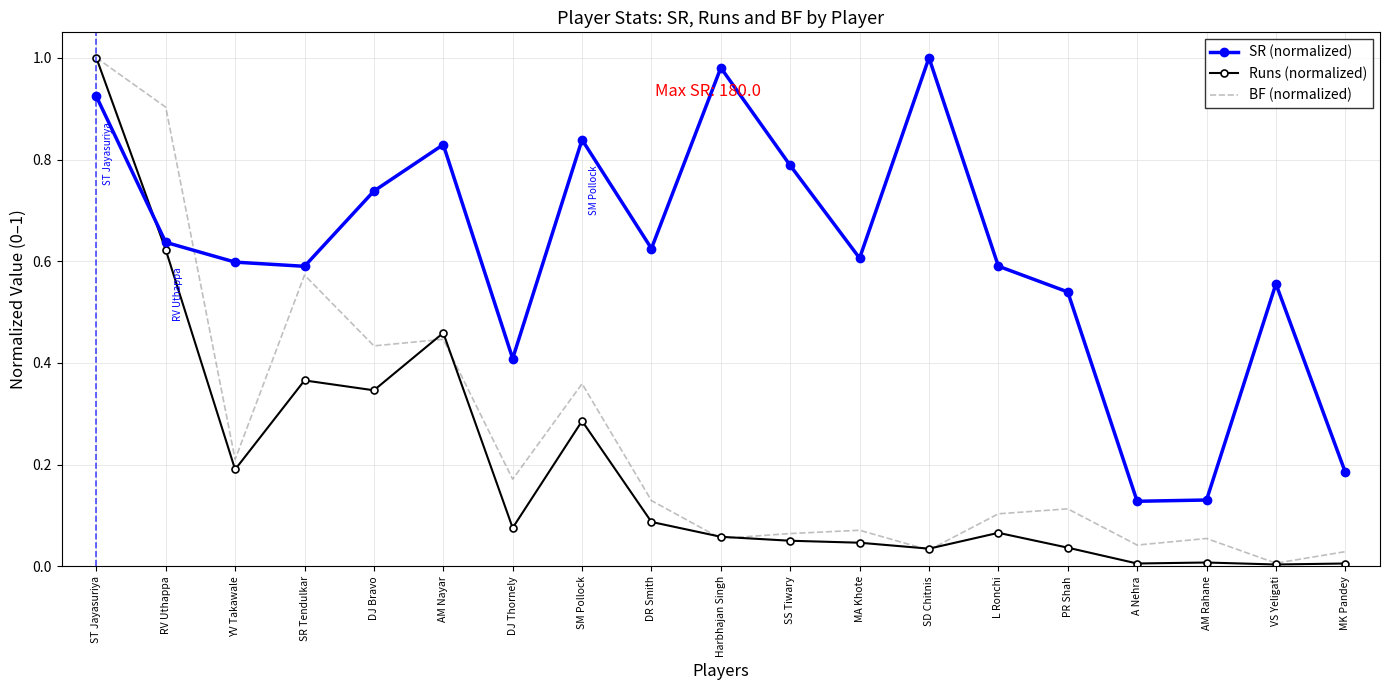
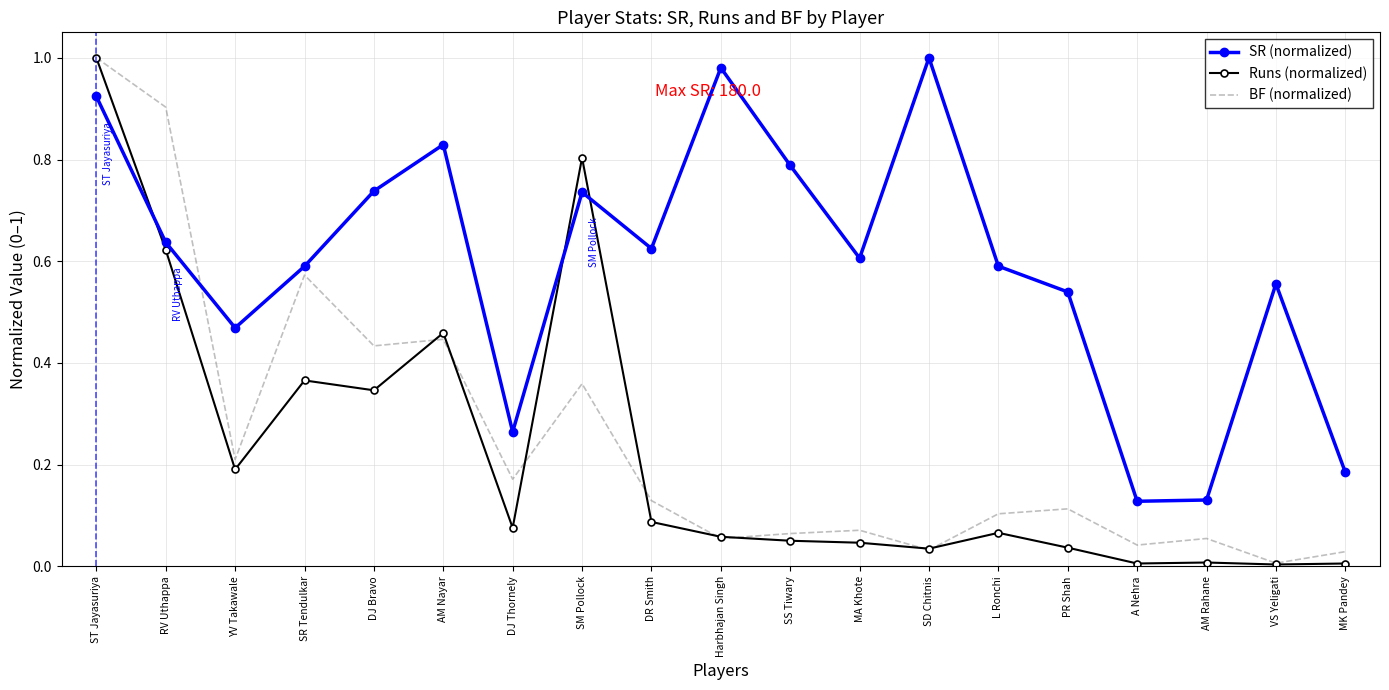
SR (normalized), YV Takawale: 0.60 -> 0.47
SR (normalized), DJ Thornely: 0.41 -> 0.26
SR (normalized), SM Pollock: 0.84 -> 0.74
Runs (normalized), SM Pollock: 0.29 -> 0.80
